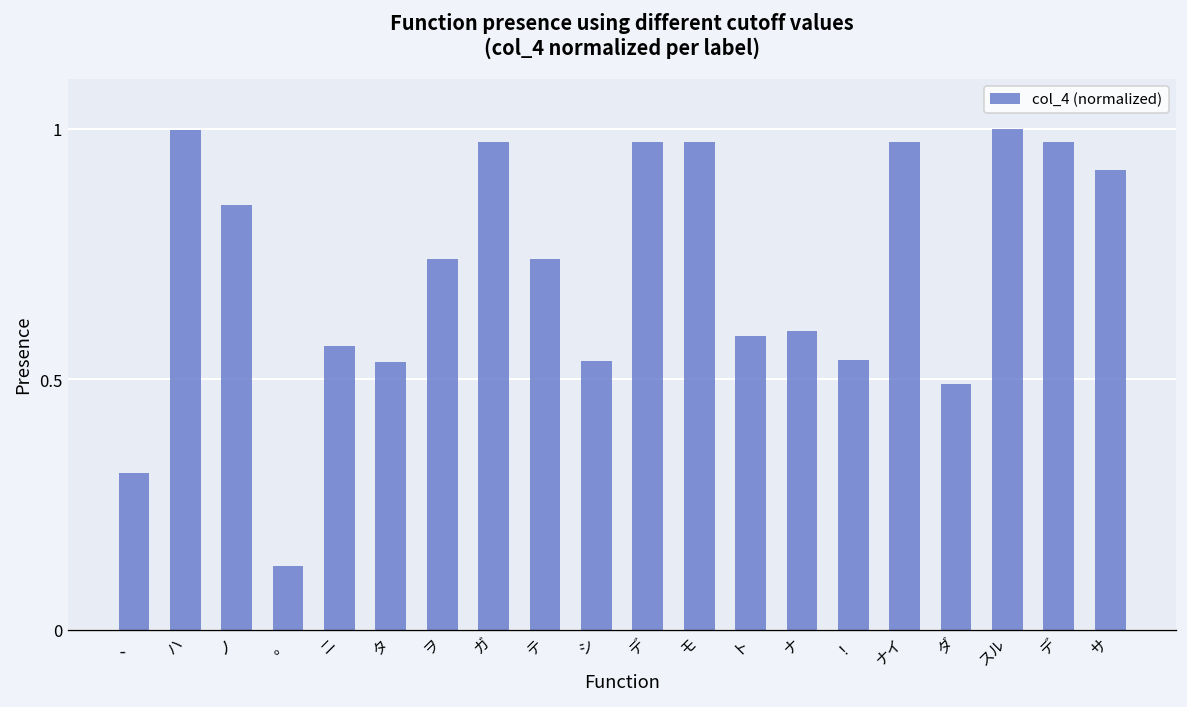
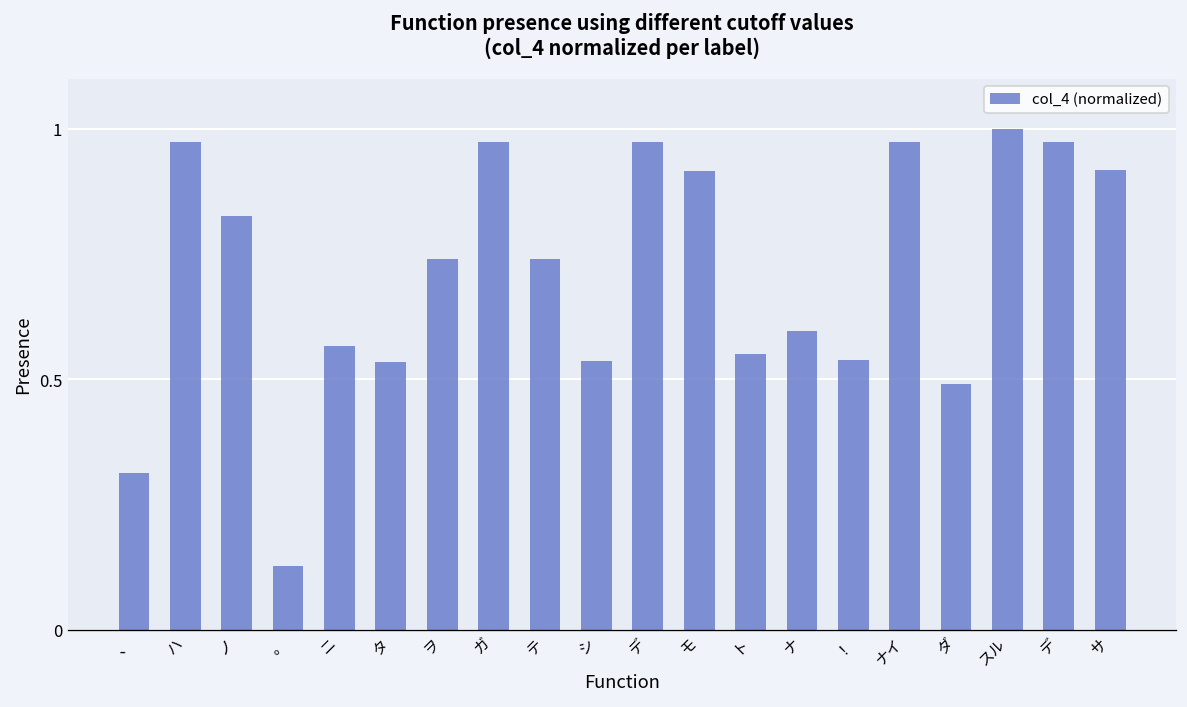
ハ: 1.00 -> 0.97
ノ: 0.85 -> 0.83
モ: 0.97 -> 0.91
ト: 0.59 -> 0.55
